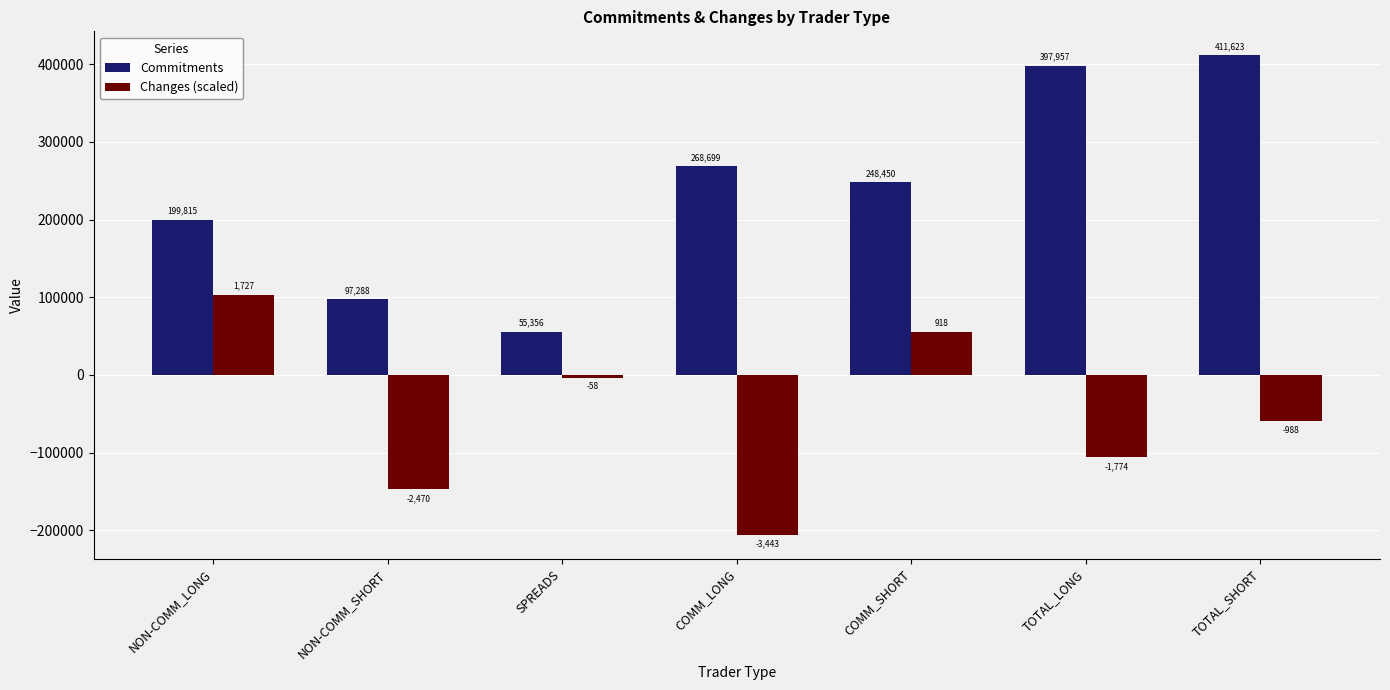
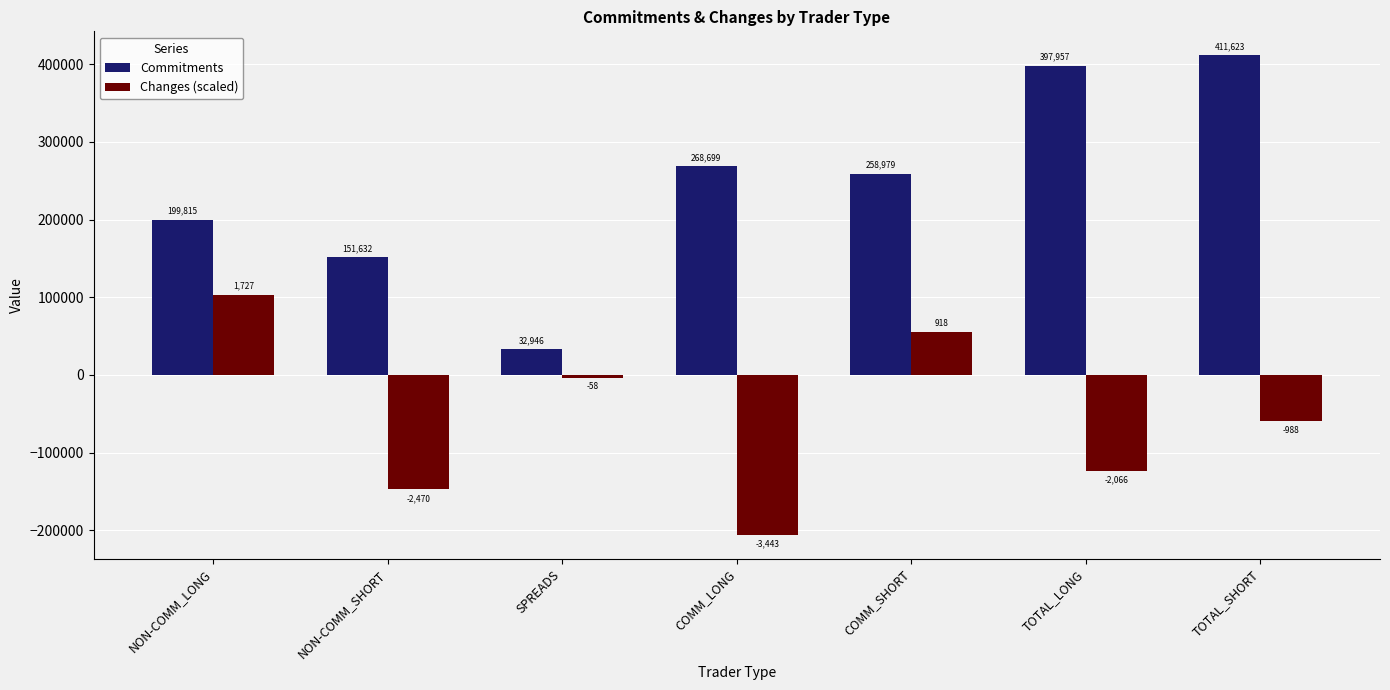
Commitments, NON-COMM_SHORT: 97,288 -> 151,632
Commitments, SPREADS: 55,356 -> 32,946
Commitments, COMM_SHORT: 248,450 -> 258,979
Changes (scaled), TOTAL_LONG: -1,774 -> -2,066
